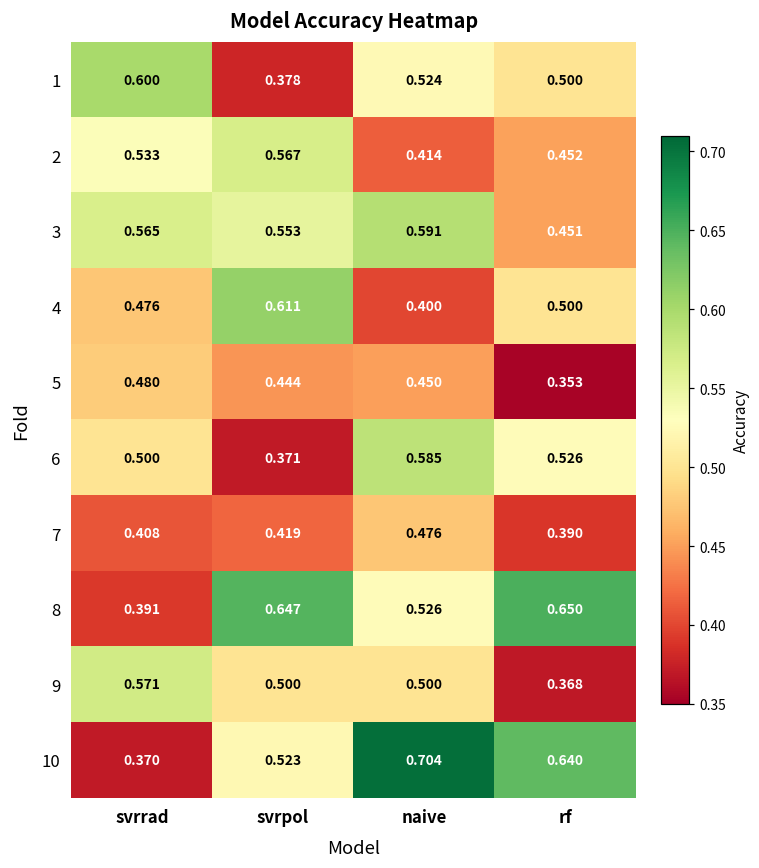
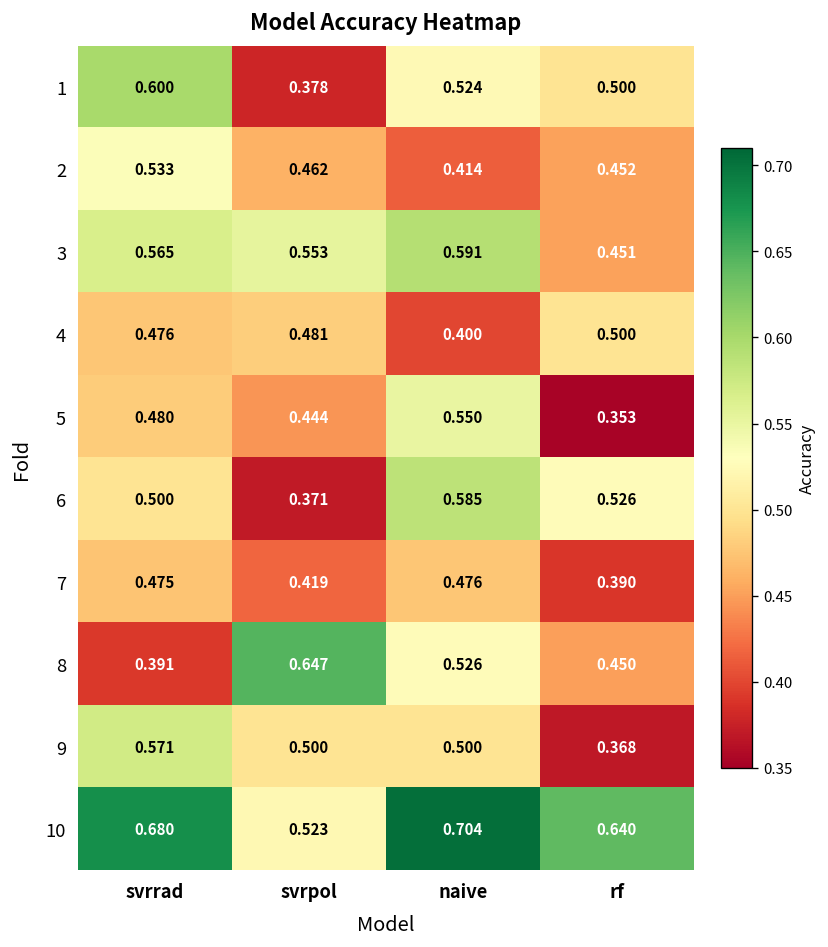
2, svrpol: 0.567 -> 0.462
4, svrpol: 0.611 -> 0.481
5, naive: 0.450 -> 0.550
7, svrrad: 0.408 -> 0.475
8, rf: 0.650 -> 0.450
10, svrrad: 0.370 -> 0.680
